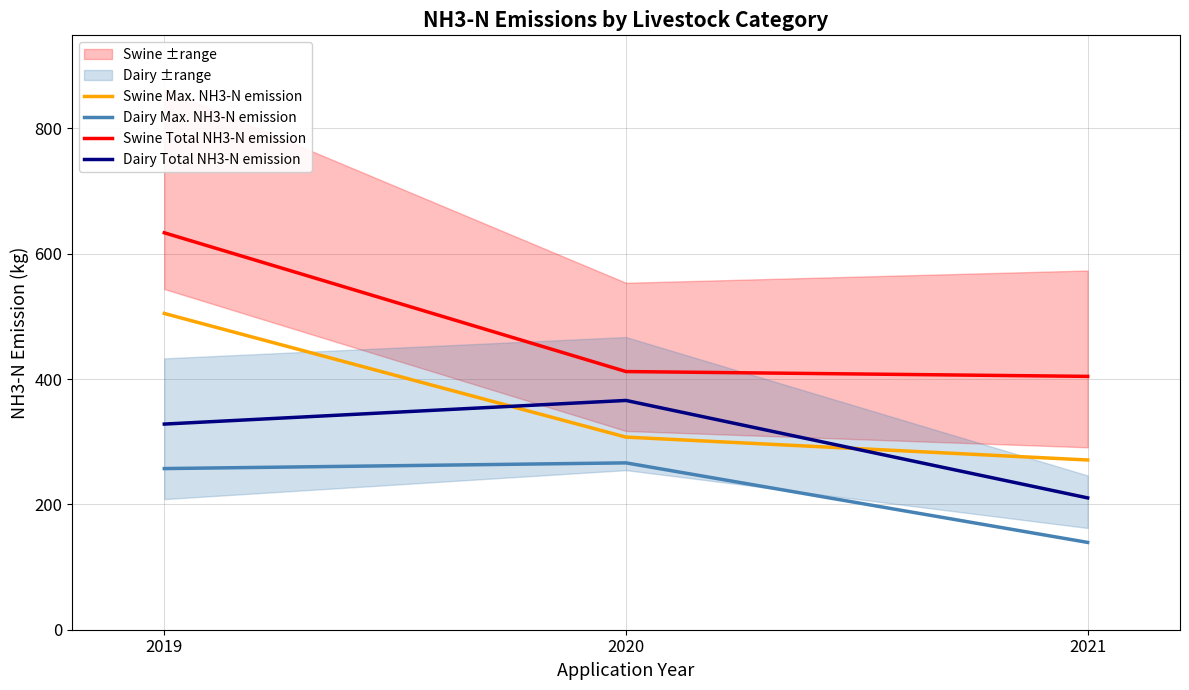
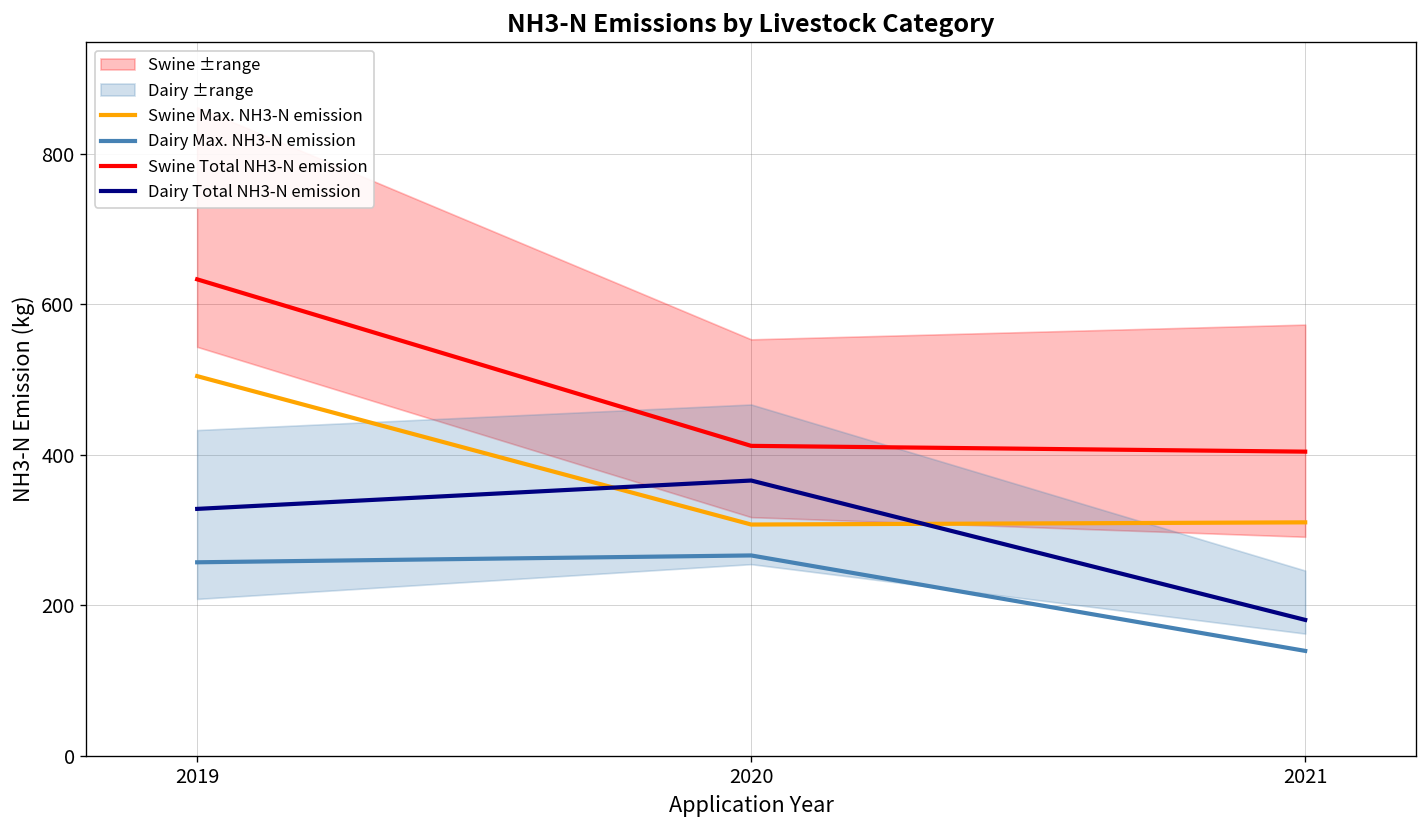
Swine Max. NH3-N emission, 2021: 270 -> 310
Dairy Total NH3-N emission, 2021: 210 -> 180
